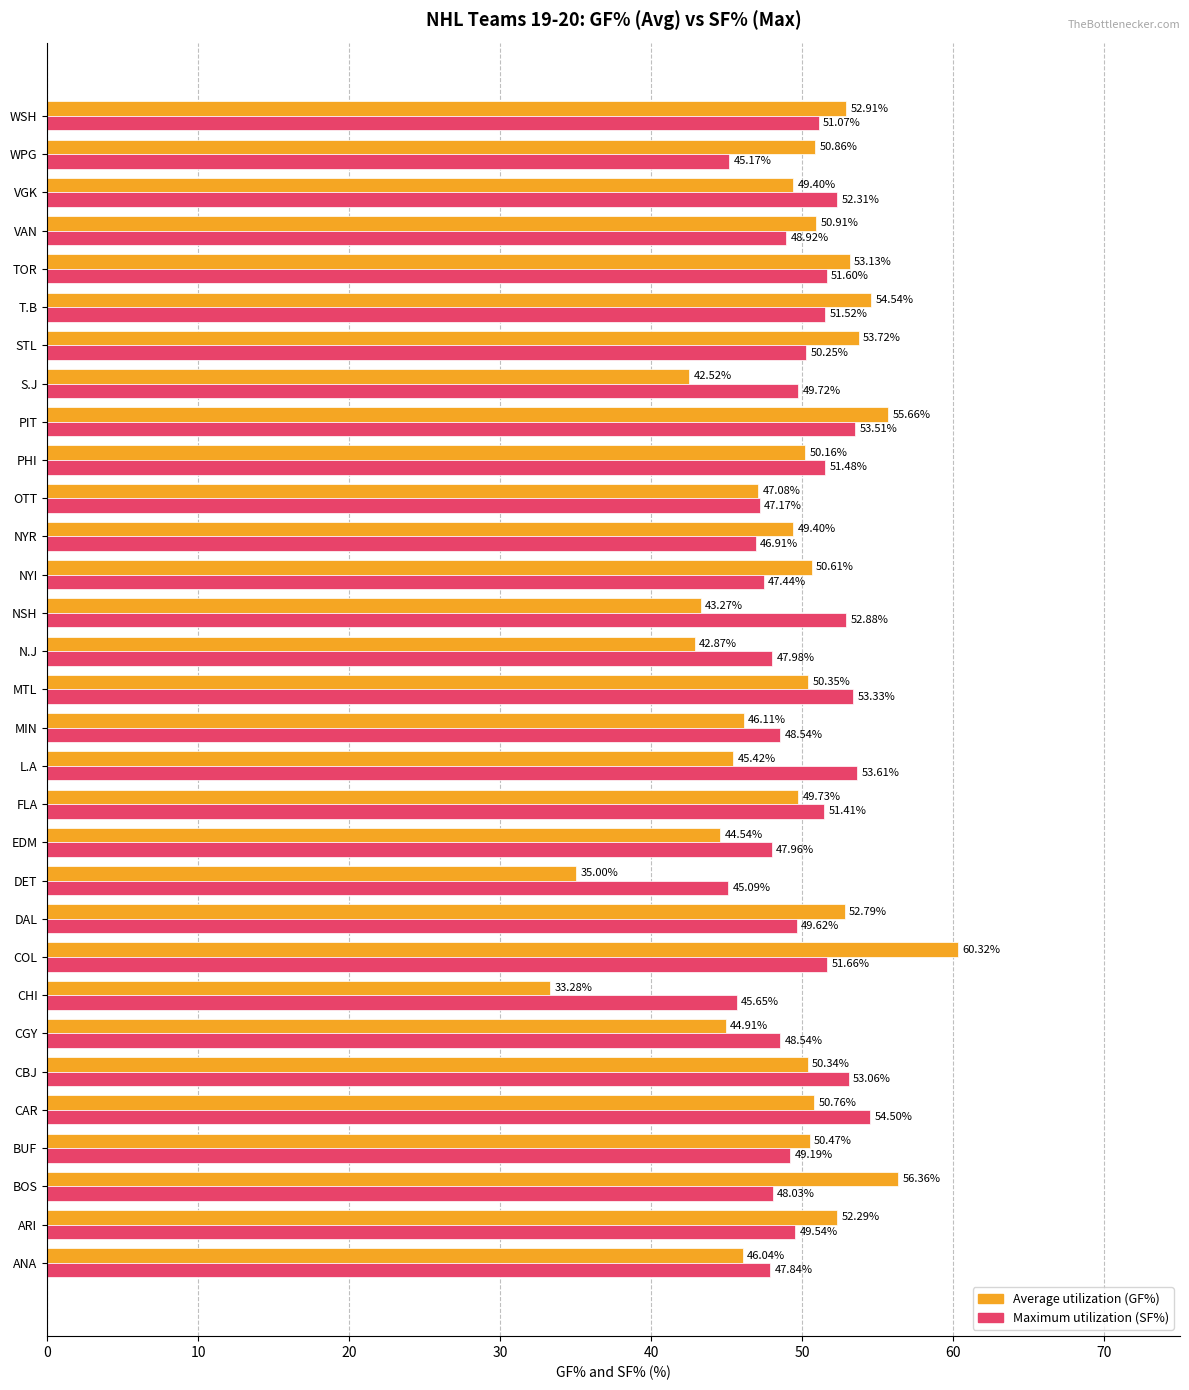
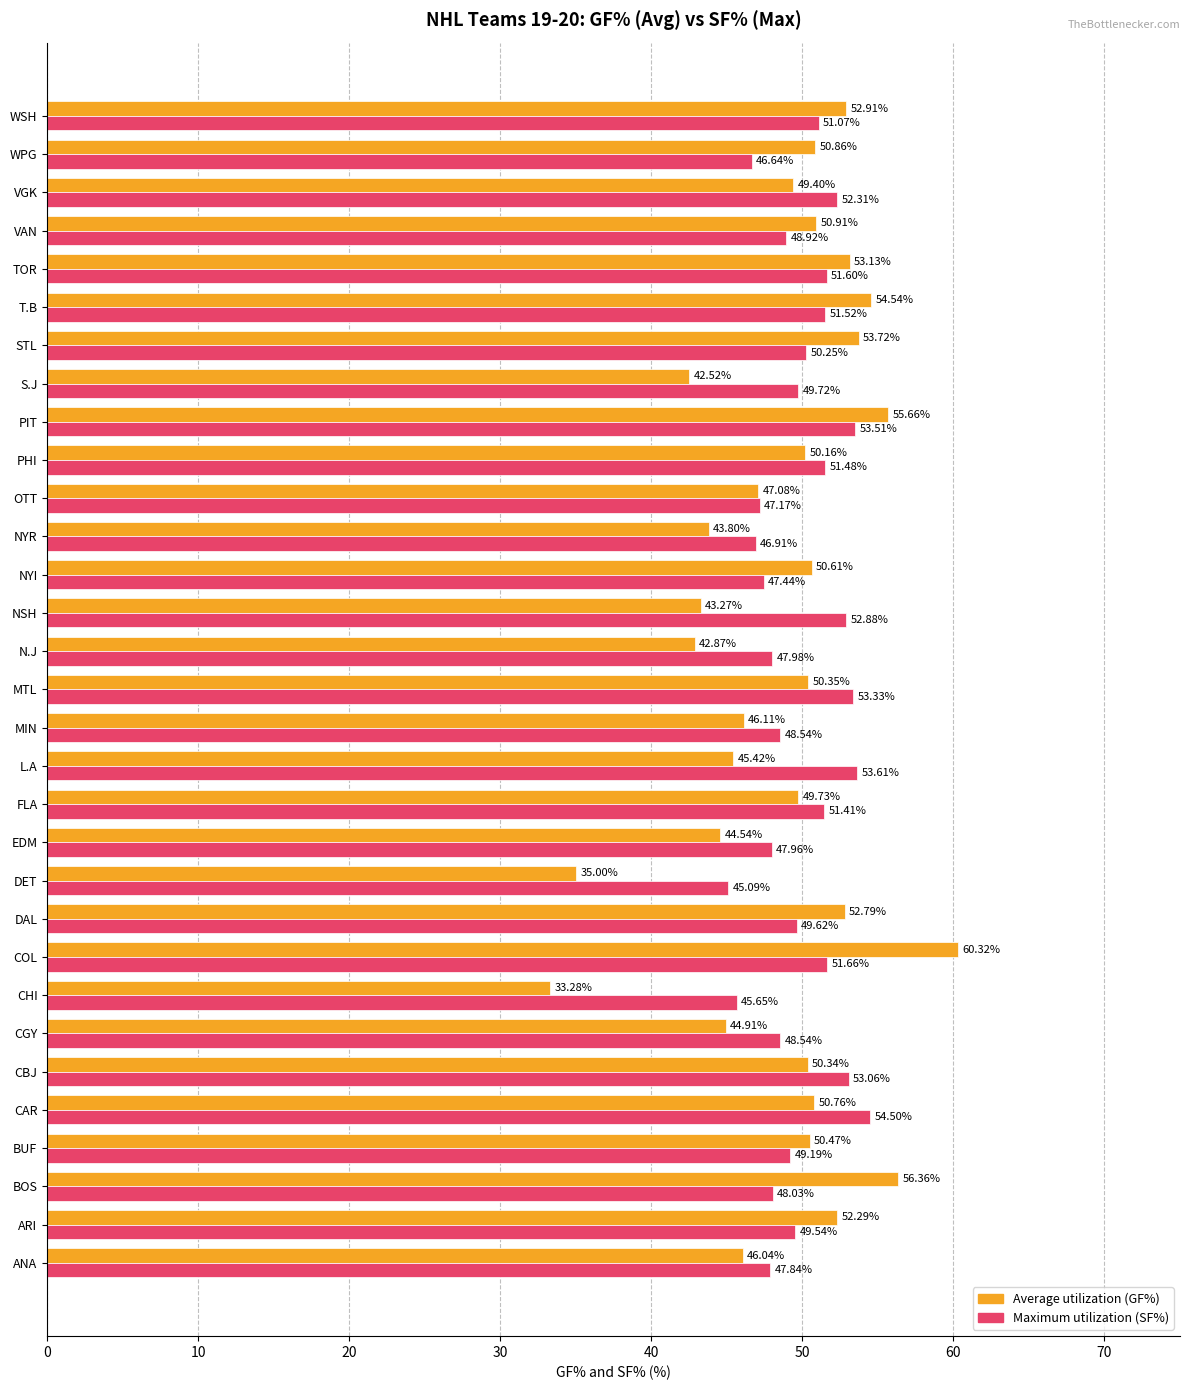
Maximum utilization (SF%), WPG: 45.17% -> 46.64%
Average utilization (GF%), NYR: 49.40% -> 43.80%
